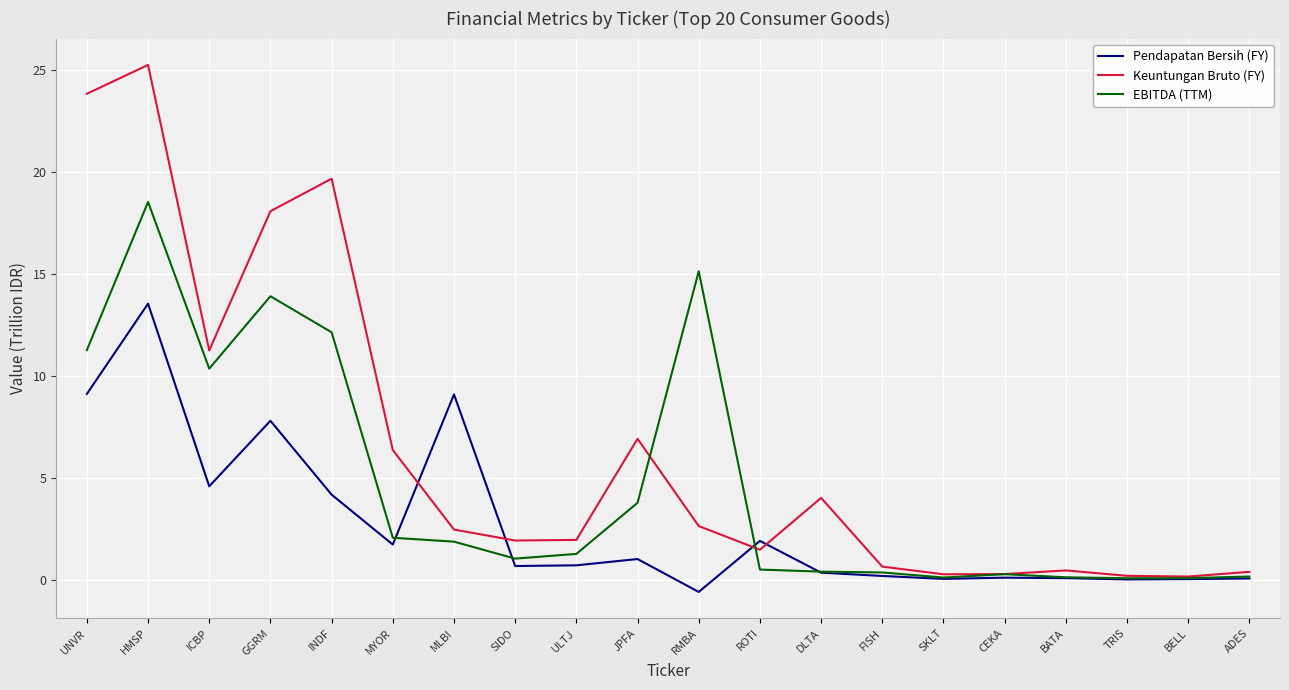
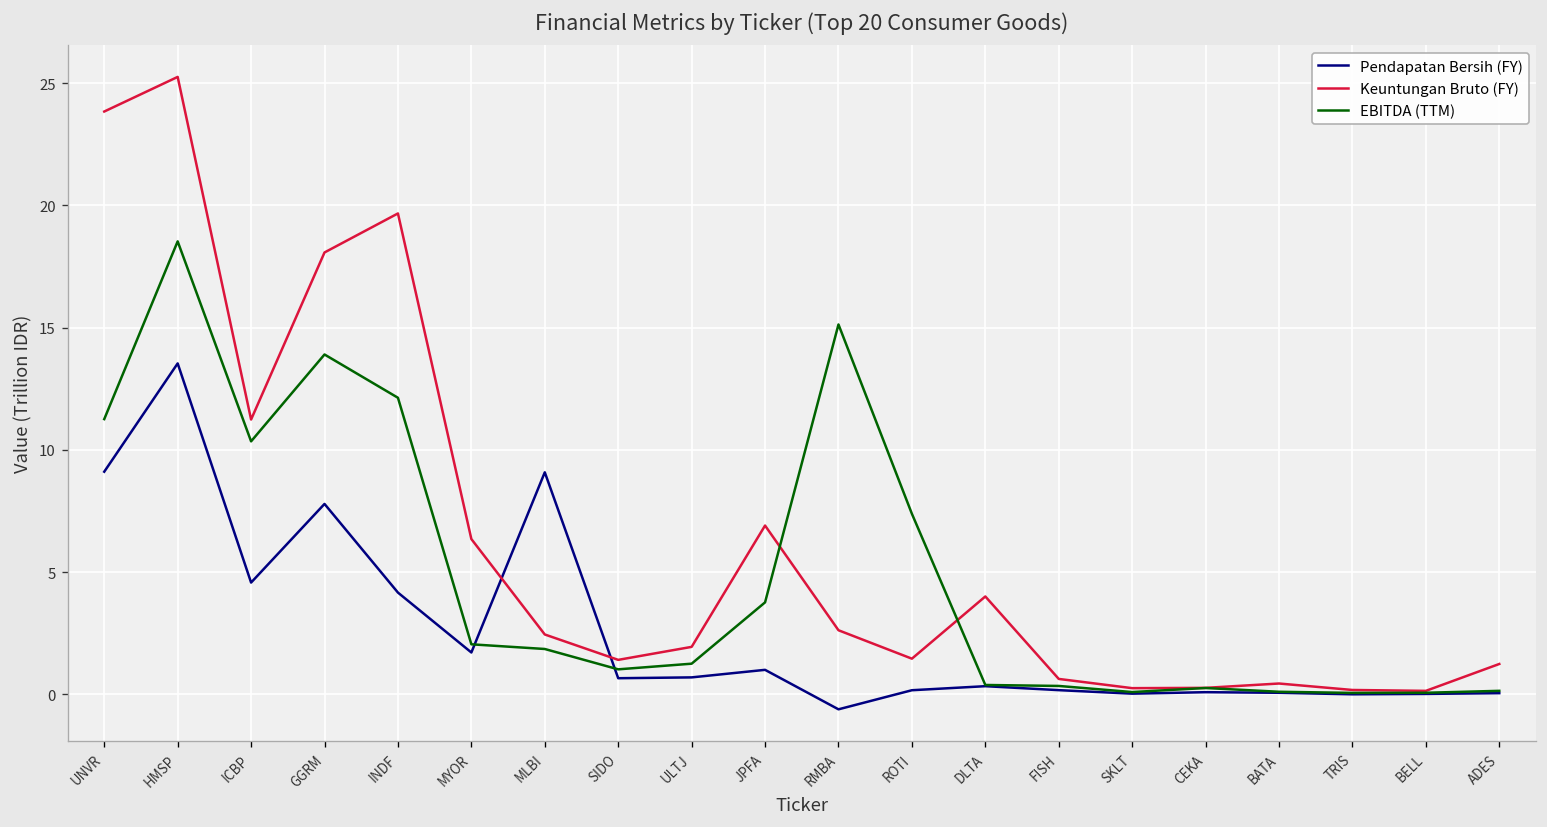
Keuntungan Bruto (FY), SIDO: 1.9 -> 1.4
Pendapatan Bersih (FY), ROTI: 1.9 -> 0.2
EBITDA (TTM), ROTI: 0.5 -> 7.4
Keuntungan Bruto (FY), ADES: 0.4 -> 1.2
